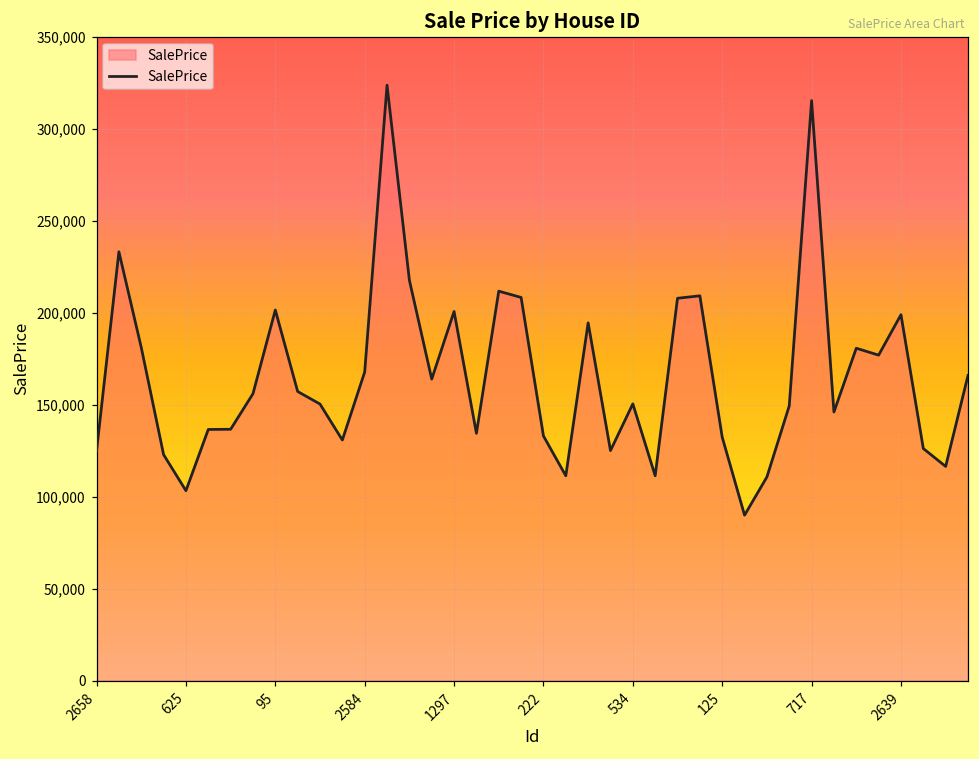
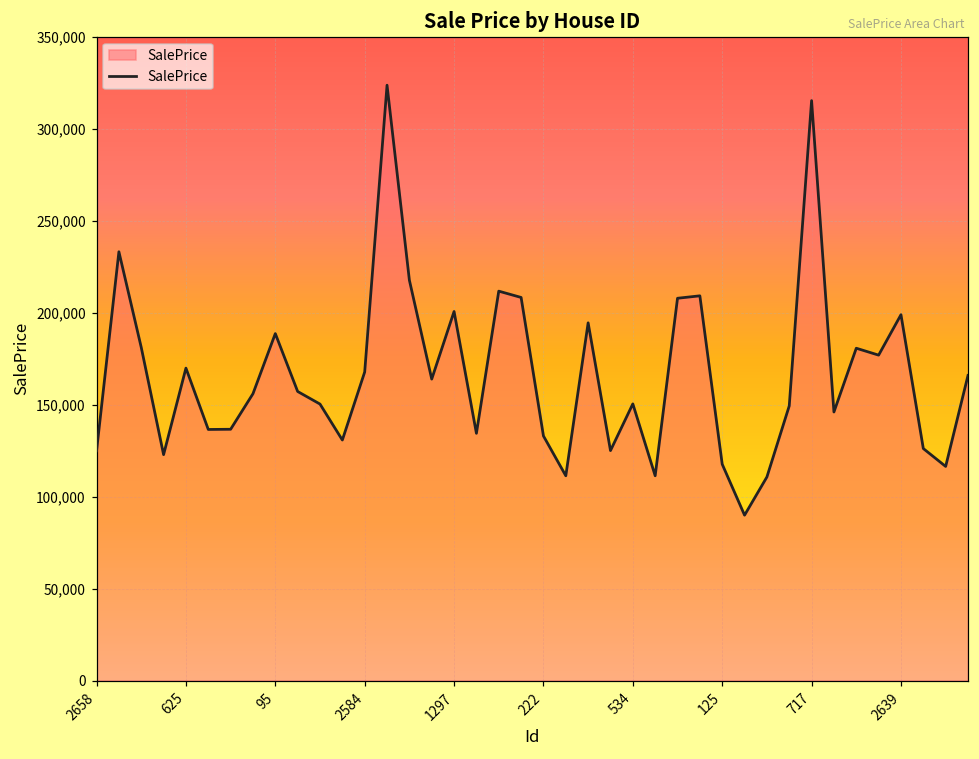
625: 103,000 -> 170,000
95: 201,000 -> 189,000
125: 132,000 -> 118,000
